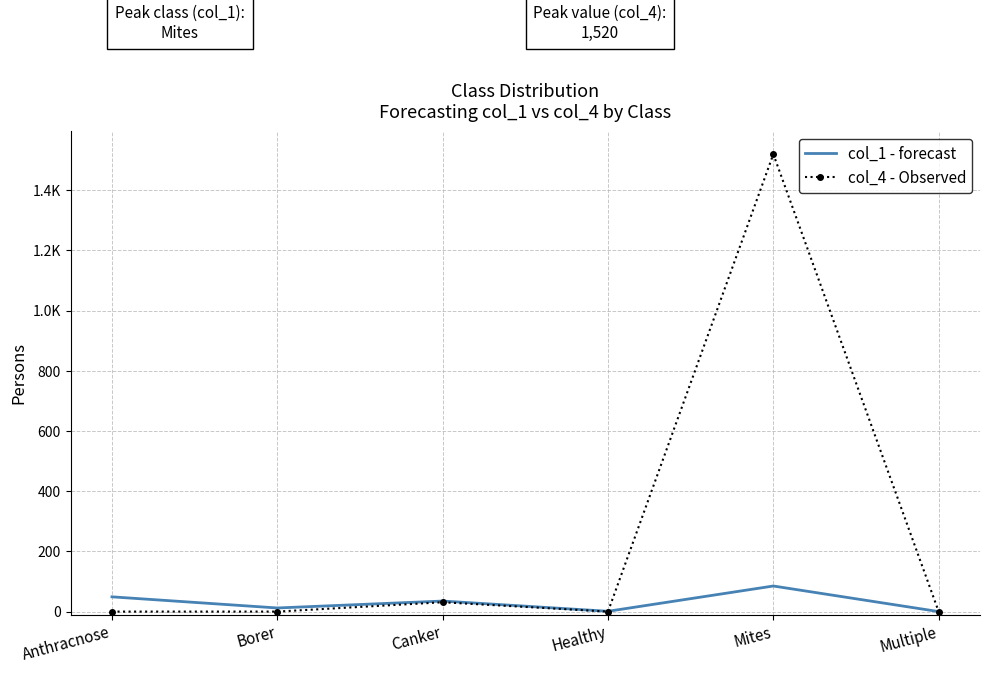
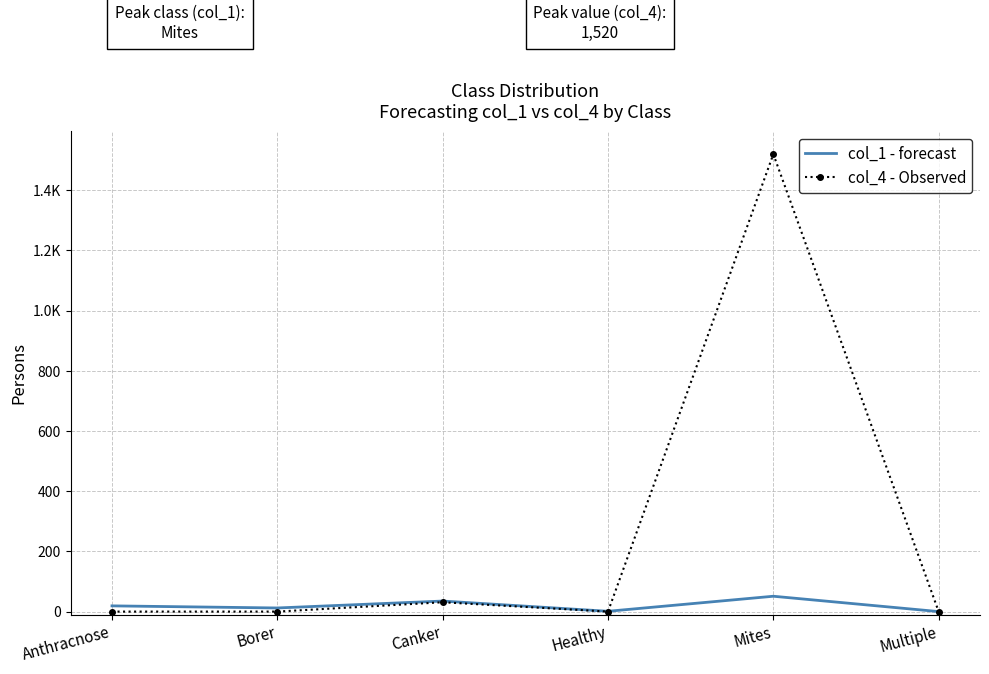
col_1 - forecast, Anthracnose: 50 -> 20
col_1 - forecast, Mites: 90 -> 50
